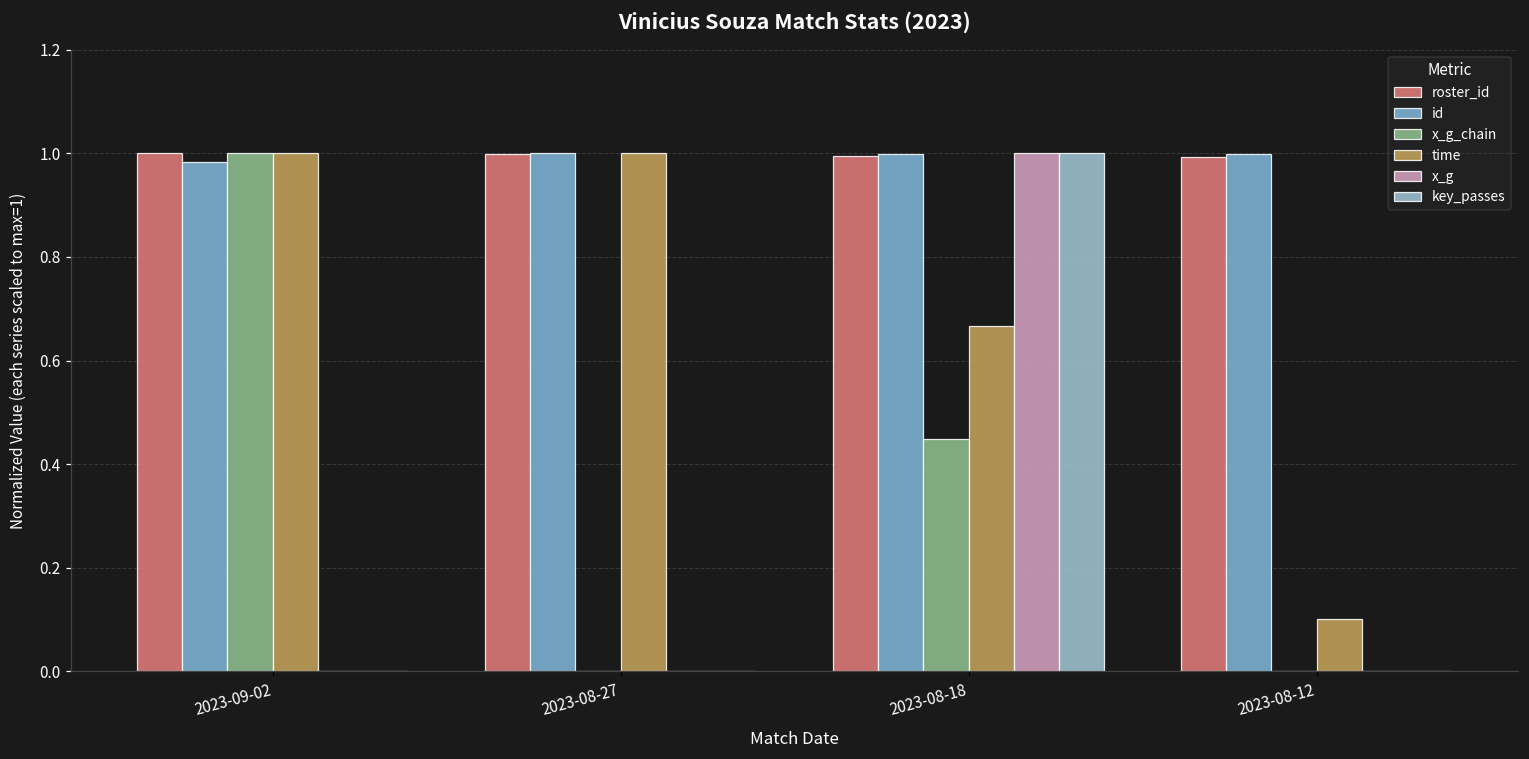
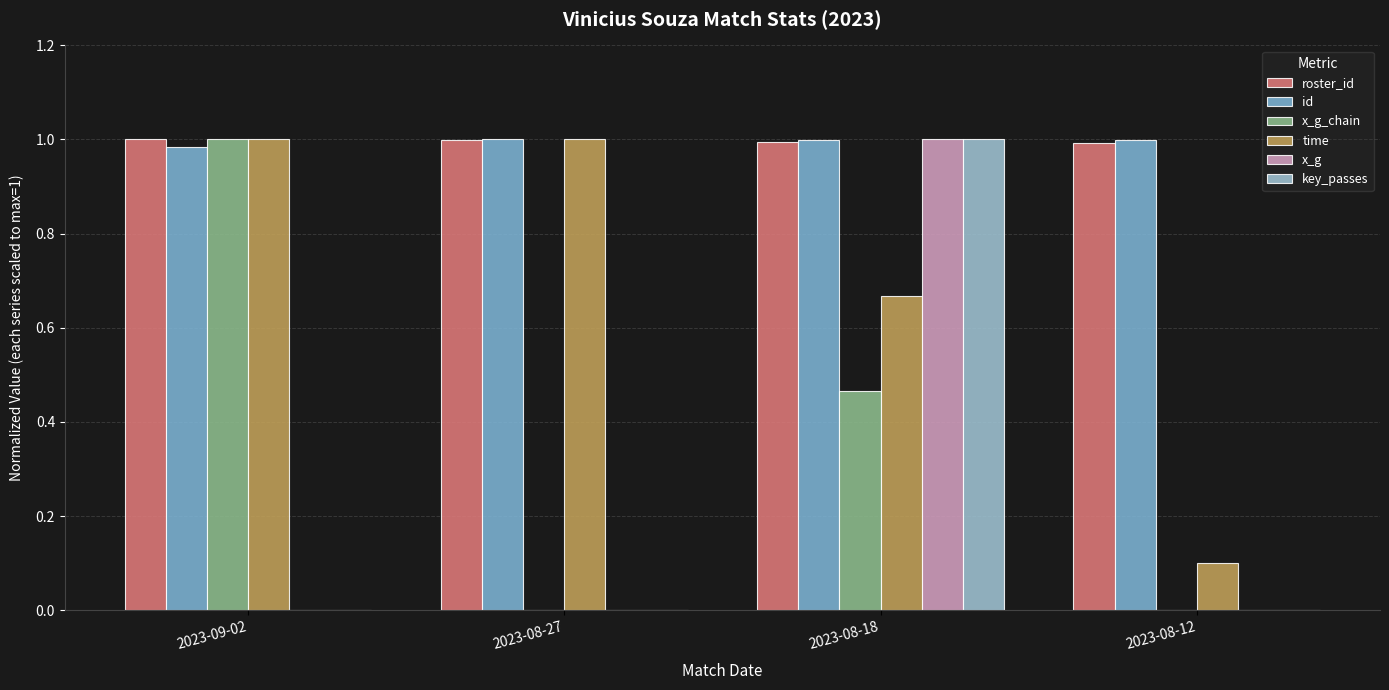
x_g_chain, 2023-08-18: 0.45 -> 0.47
